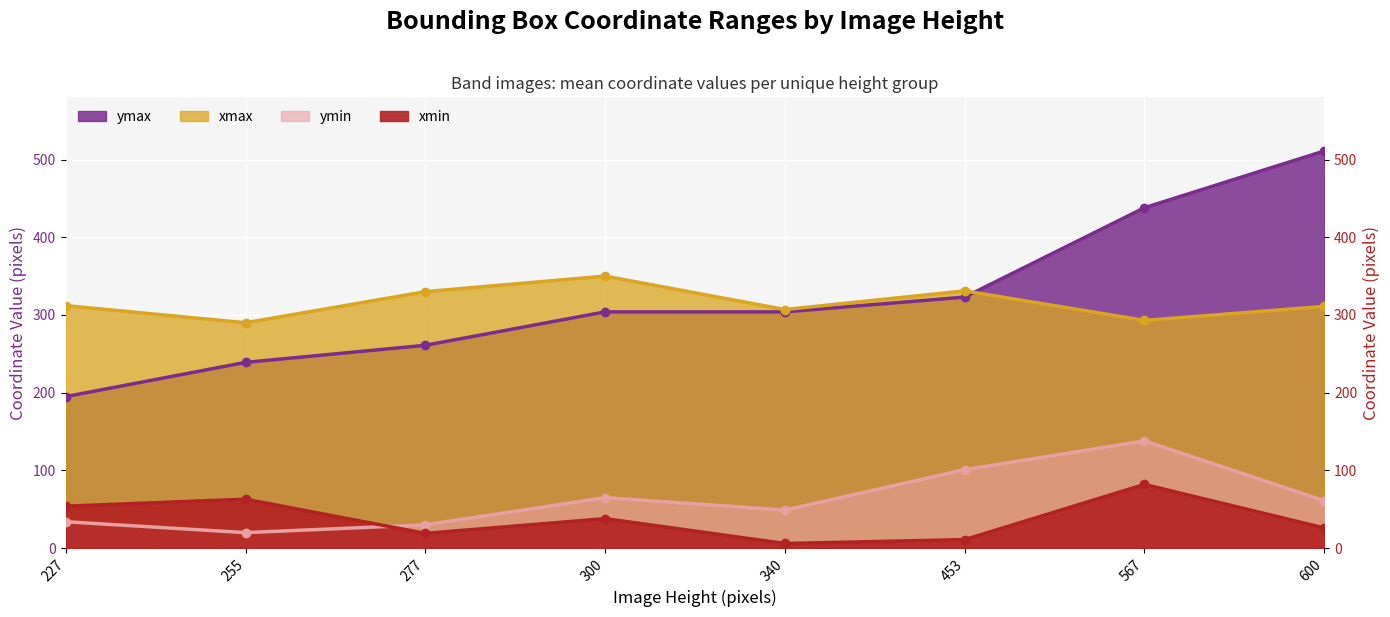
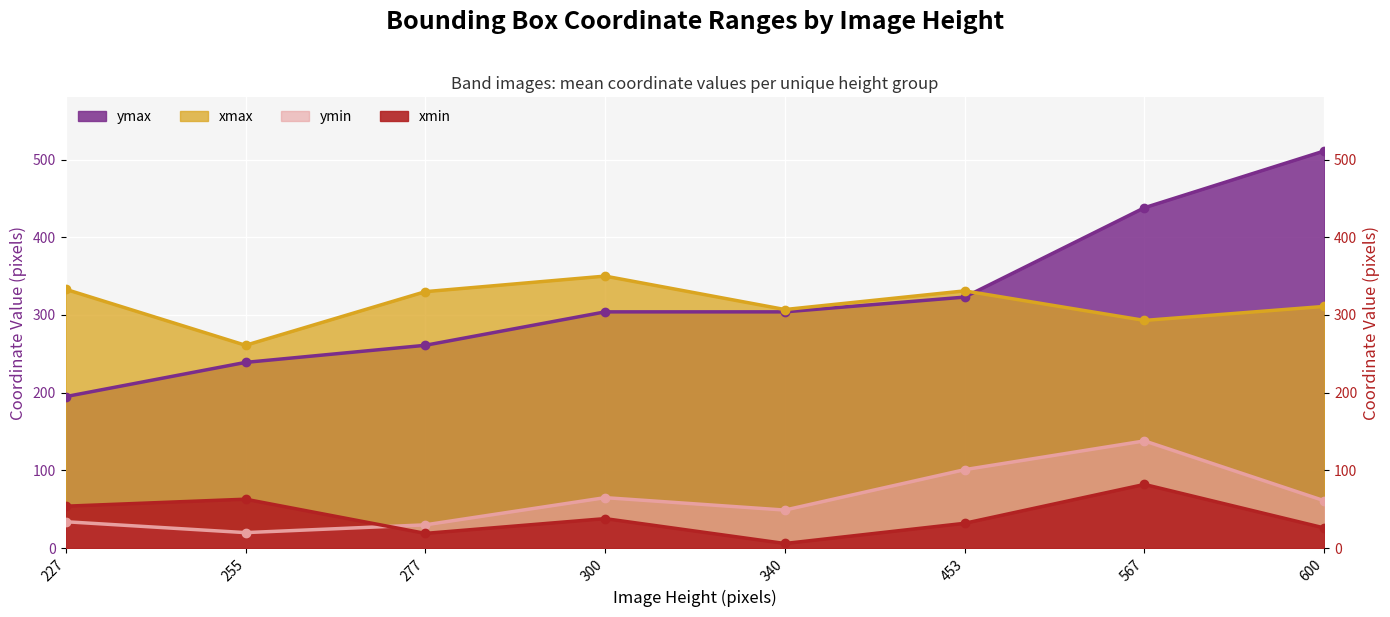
xmax, 227: 310 -> 330
xmax, 255: 290 -> 260
xmin, 453: 10 -> 30
